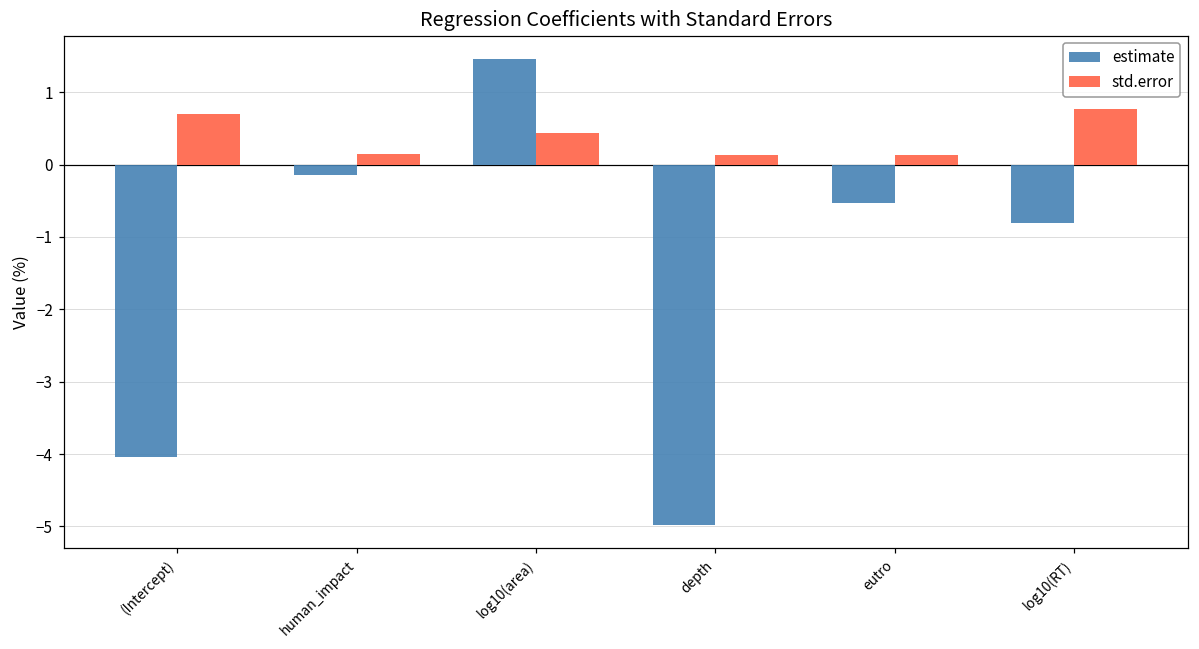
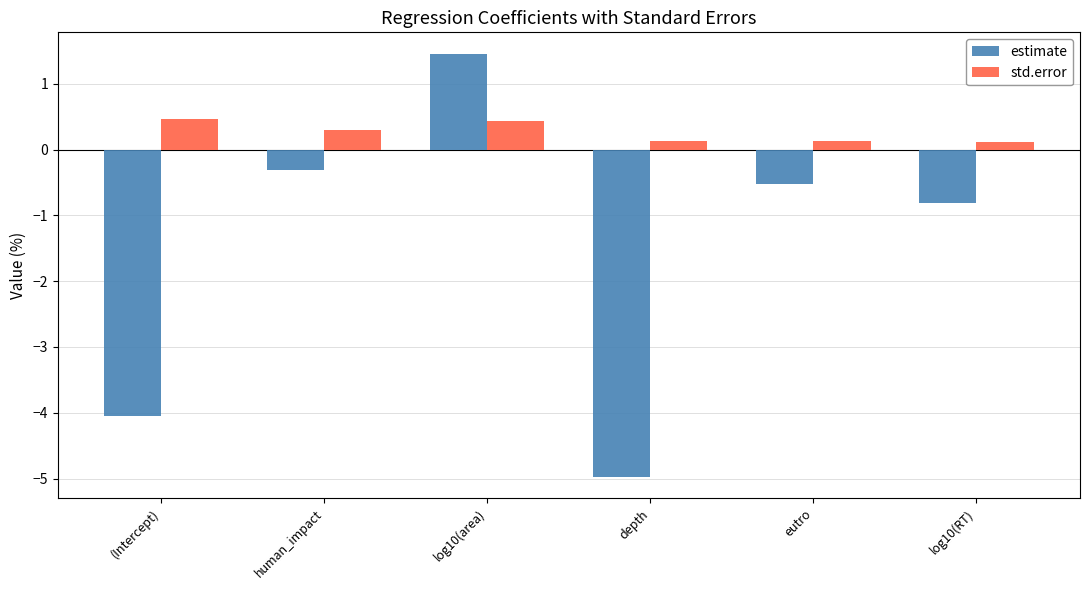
std.error, (Intercept): 0.7 -> 0.5
estimate, human_impact: -0.1 -> -0.3
std.error, human_impact: 0.2 -> 0.3
std.error, log10(RT): 0.8 -> 0.1
